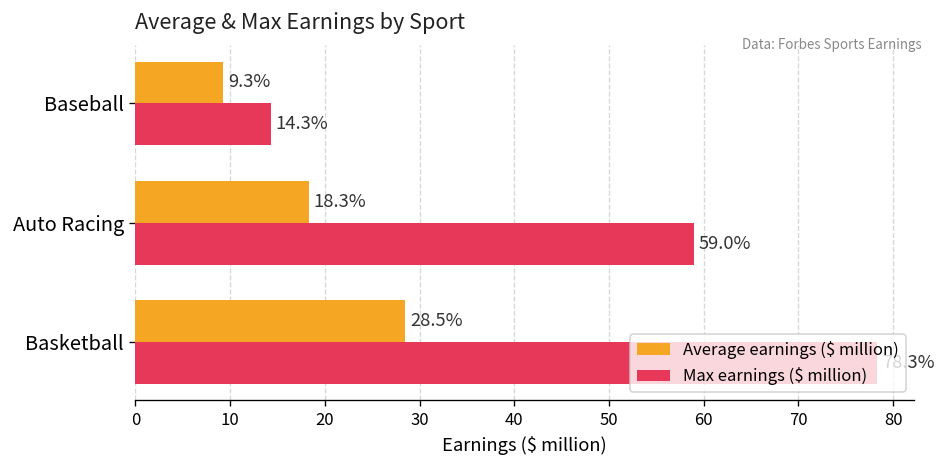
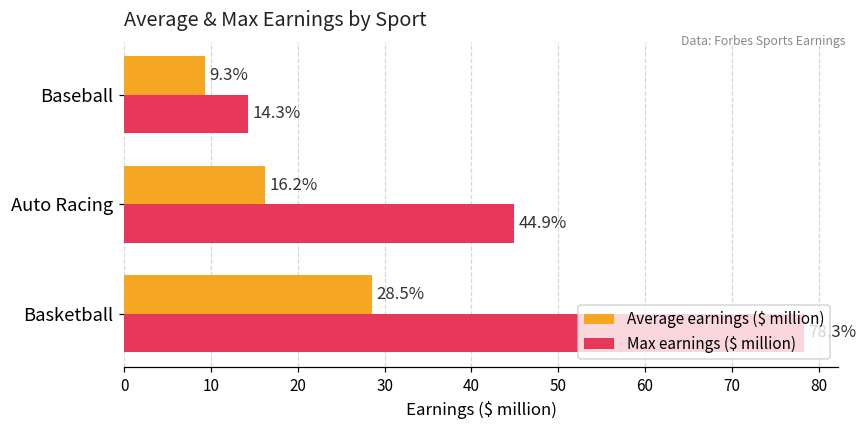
Average earnings ($ million), Auto Racing: 18.3% -> 16.2%
Max earnings ($ million), Auto Racing: 59.0% -> 44.9%
